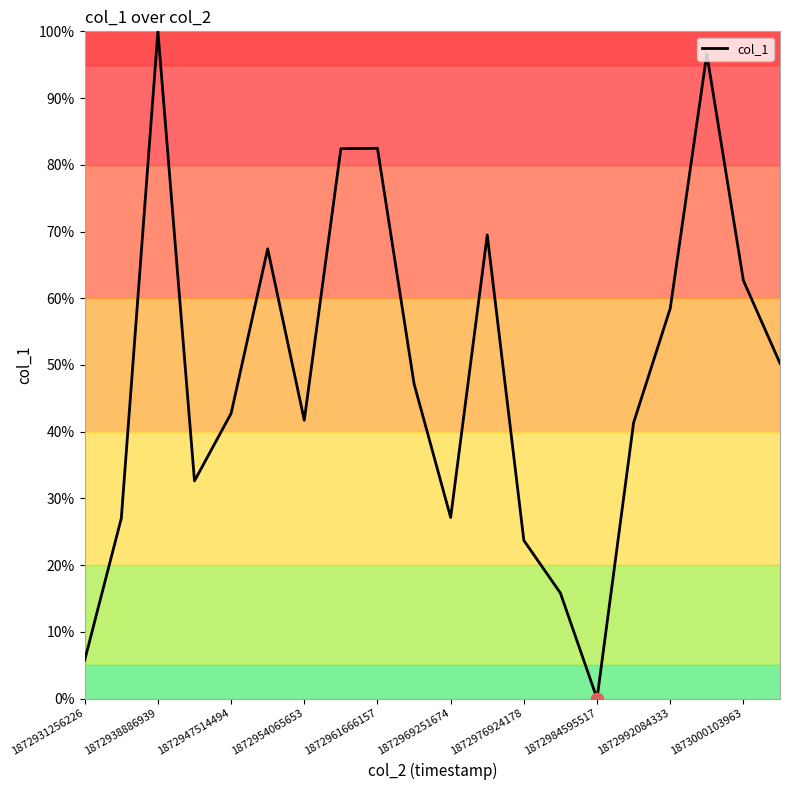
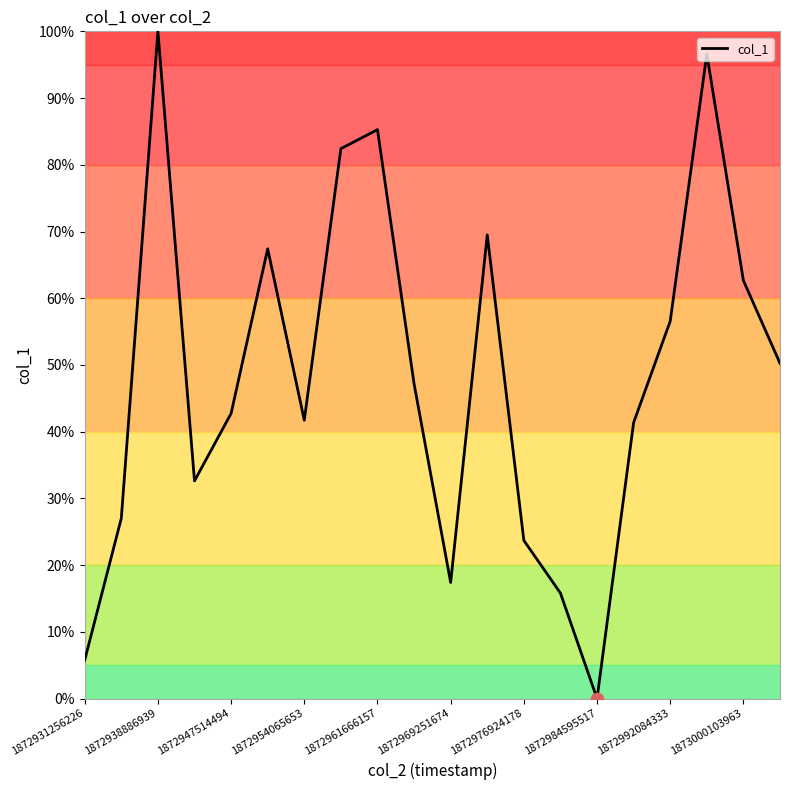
col_1, 1872961666157: 82% -> 85%
col_1, 1872969251674: 27% -> 17%
col_1, 1872992084333: 58% -> 57%
